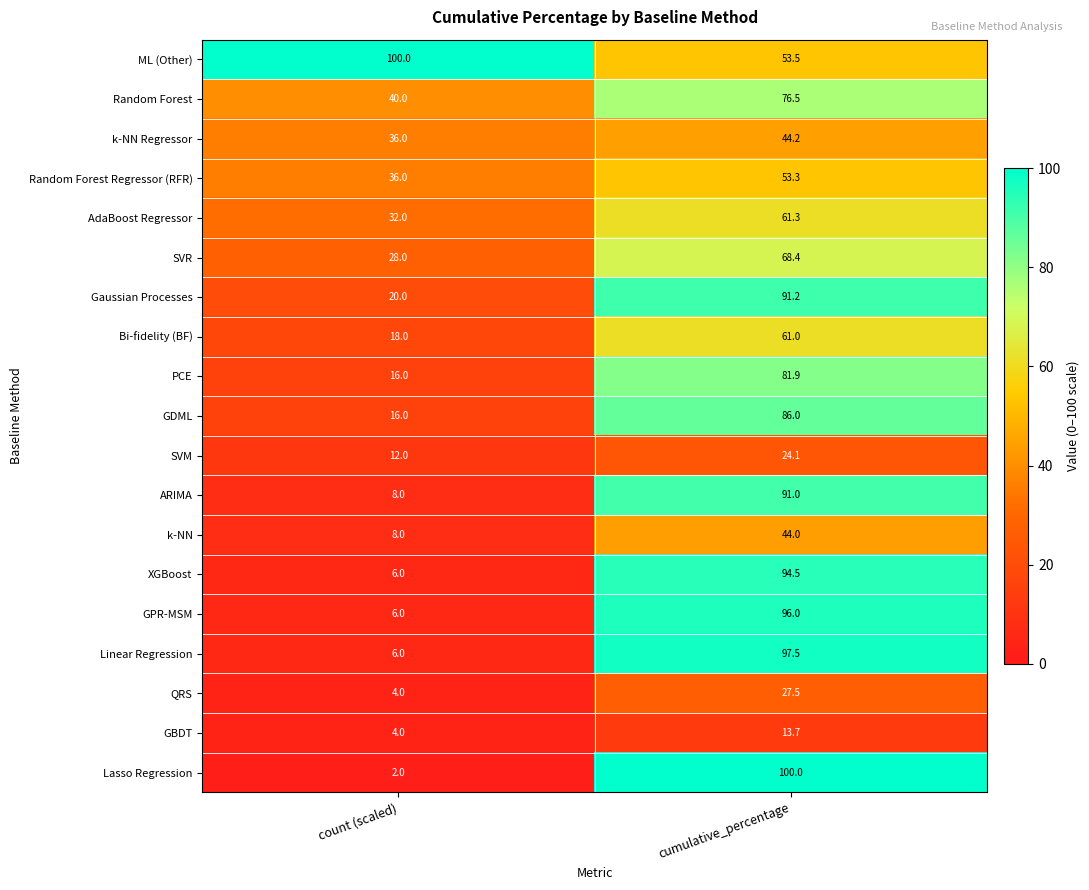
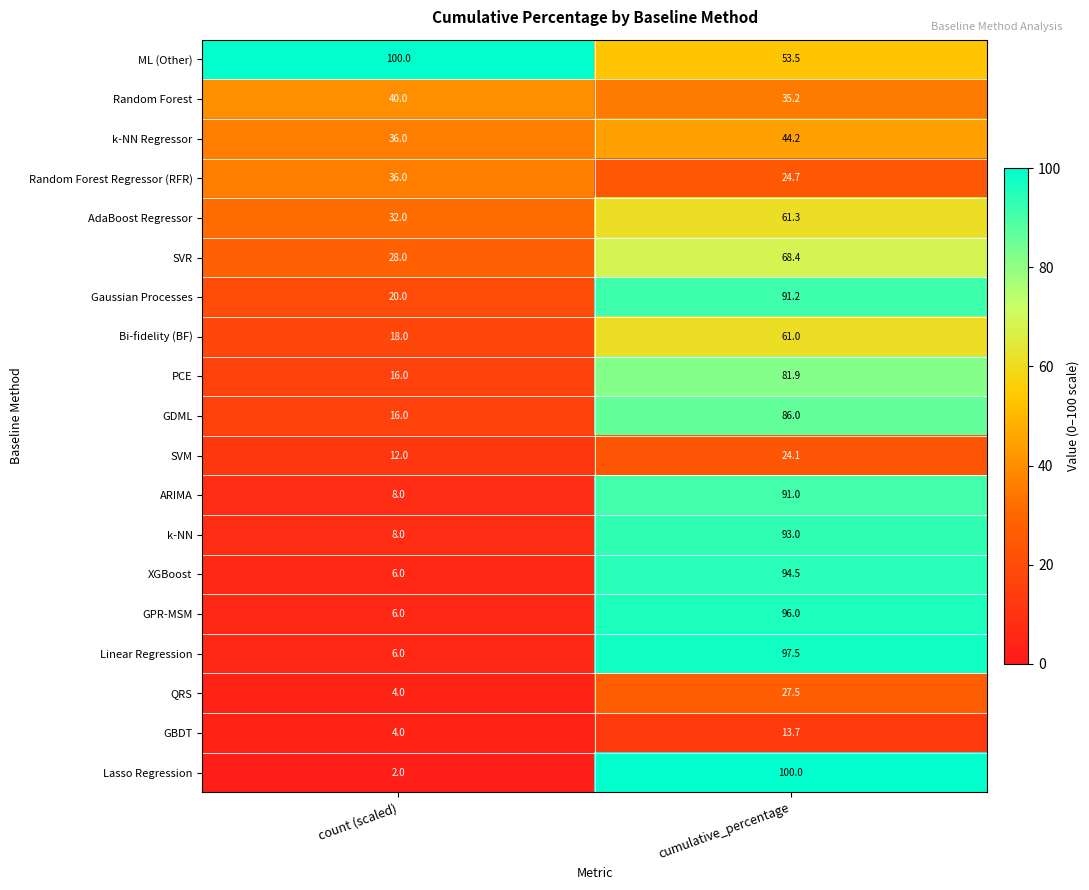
Random Forest, cumulative_percentage: 76.5 -> 35.2
Random Forest Regressor (RFR), cumulative_percentage: 53.3 -> 24.7
k-NN, cumulative_percentage: 44.0 -> 93.0
